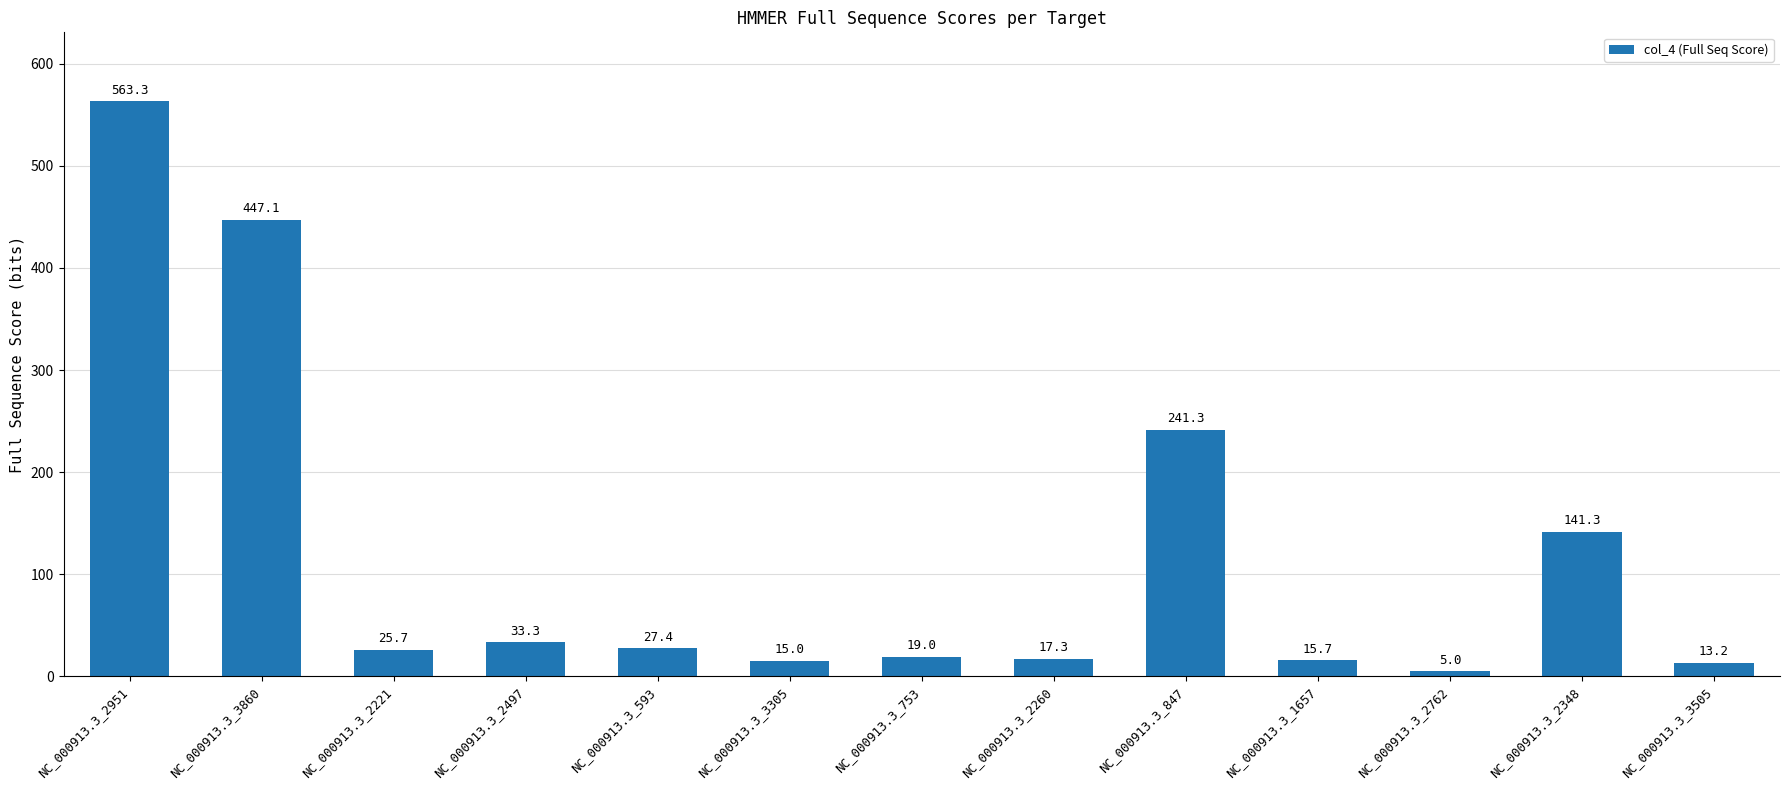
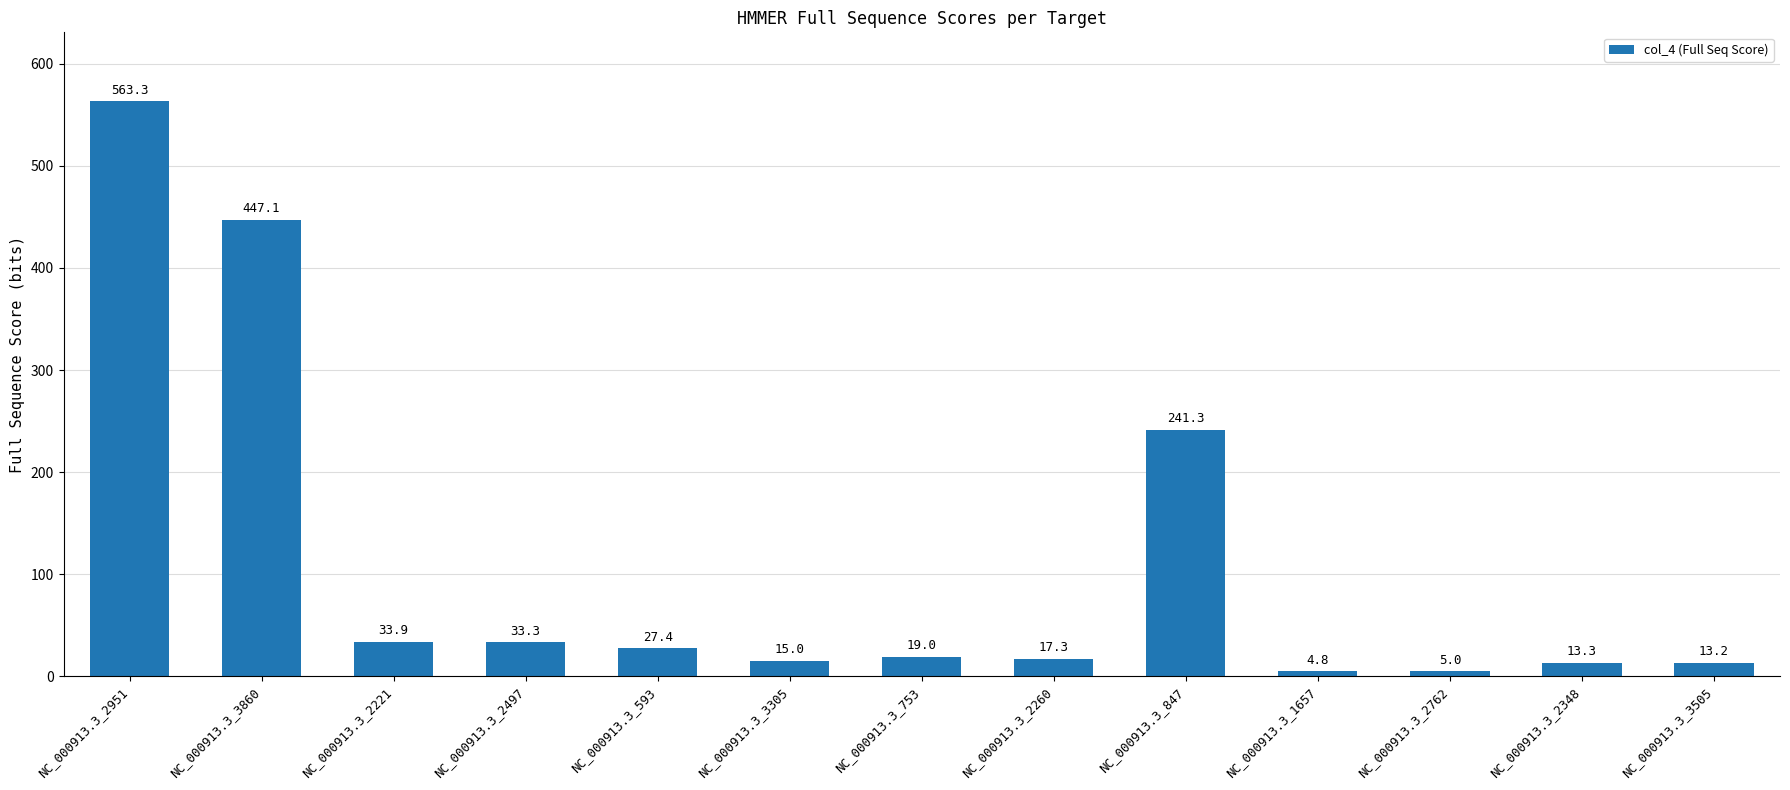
NC_000913.3_2221: 25.7 -> 33.9
NC_000913.3_1657: 15.7 -> 4.8
NC_000913.3_2348: 141.3 -> 13.3
